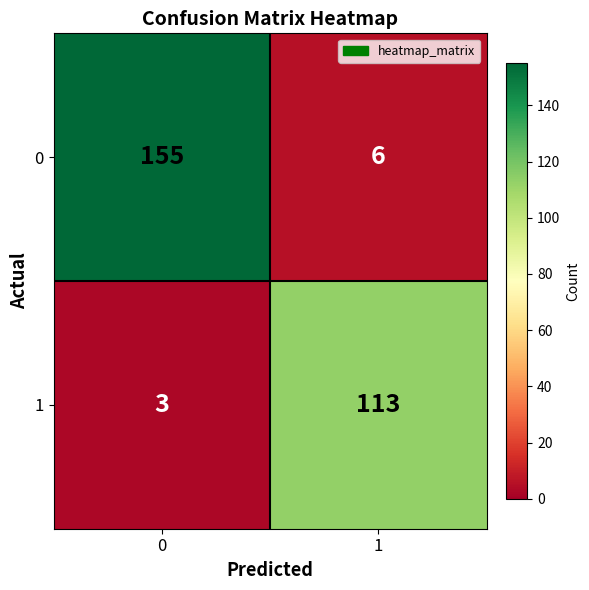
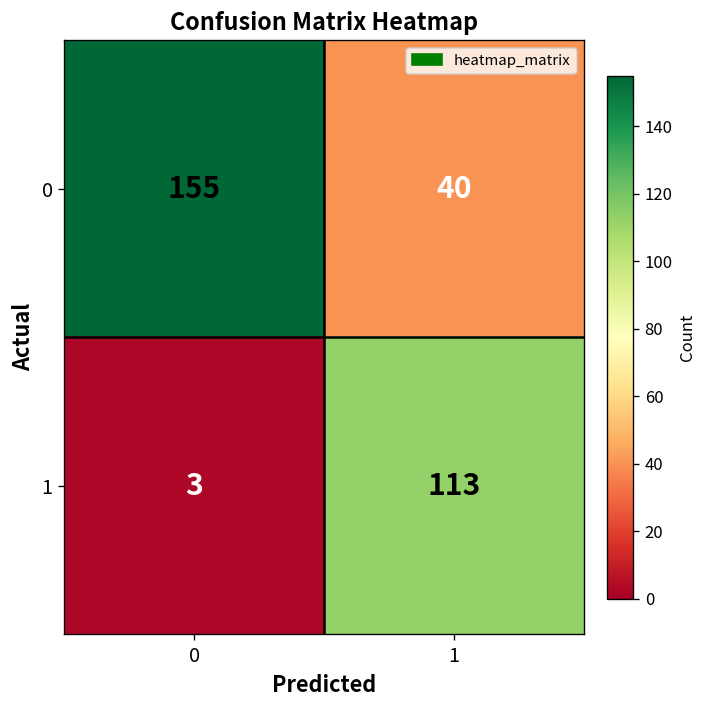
0, 1: 6 -> 40
